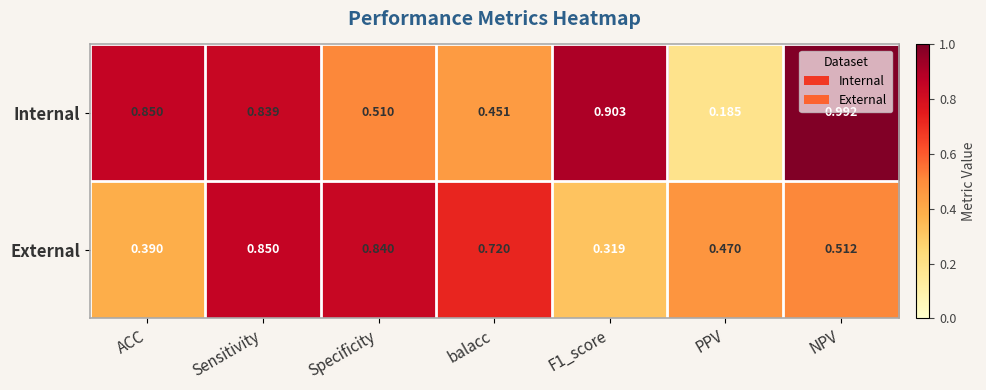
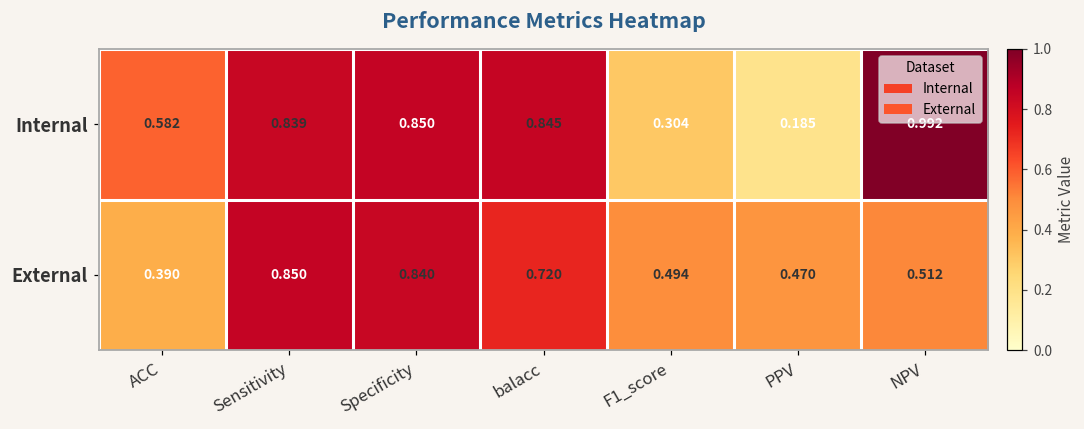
Internal, ACC: 0.850 -> 0.582
Internal, Specificity: 0.510 -> 0.850
Internal, balacc: 0.451 -> 0.845
Internal, F1_score: 0.903 -> 0.304
External, F1_score: 0.319 -> 0.494
